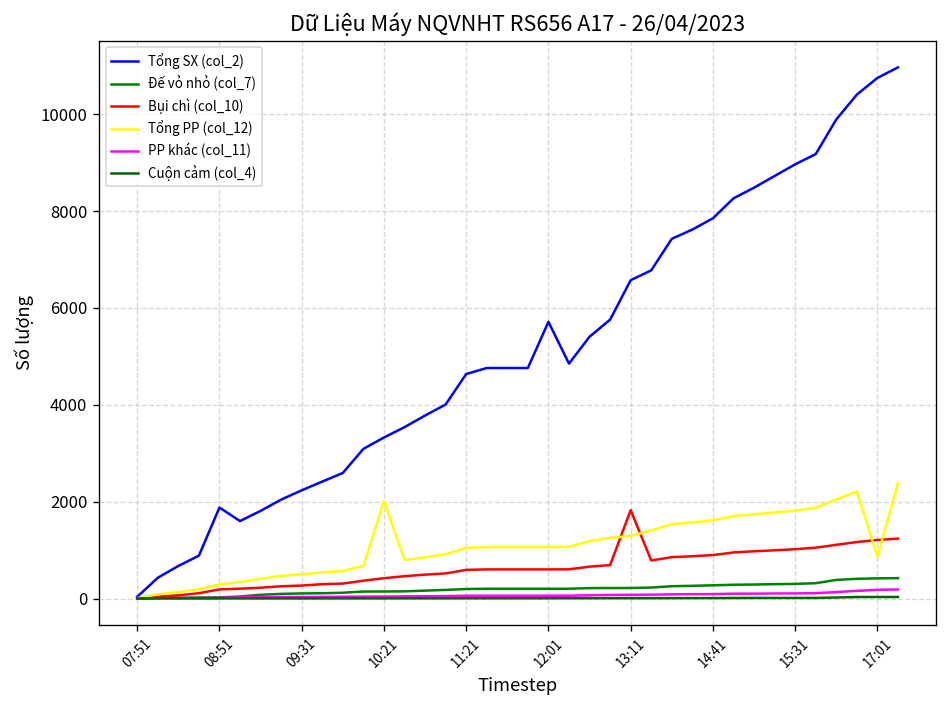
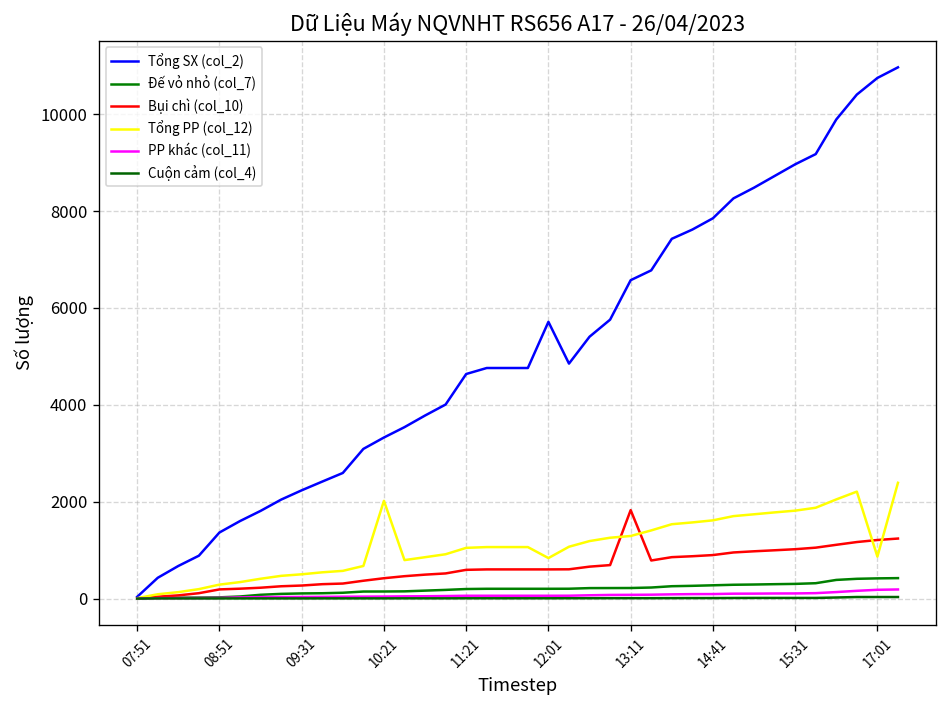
Tổng SX (col_2), 08:51: 1900 -> 1400
Tổng PP (col_12), 12:01: 1100 -> 800
